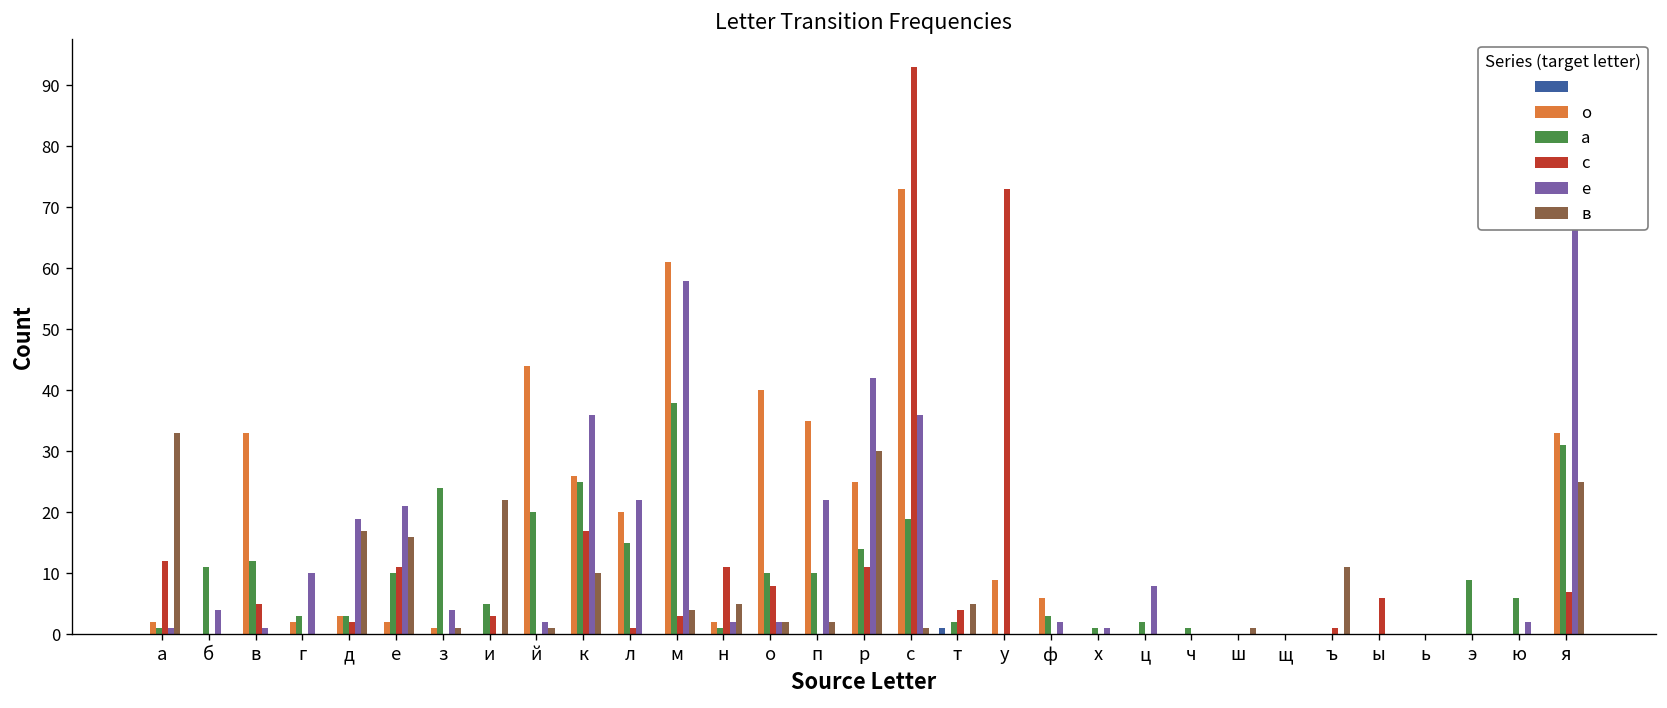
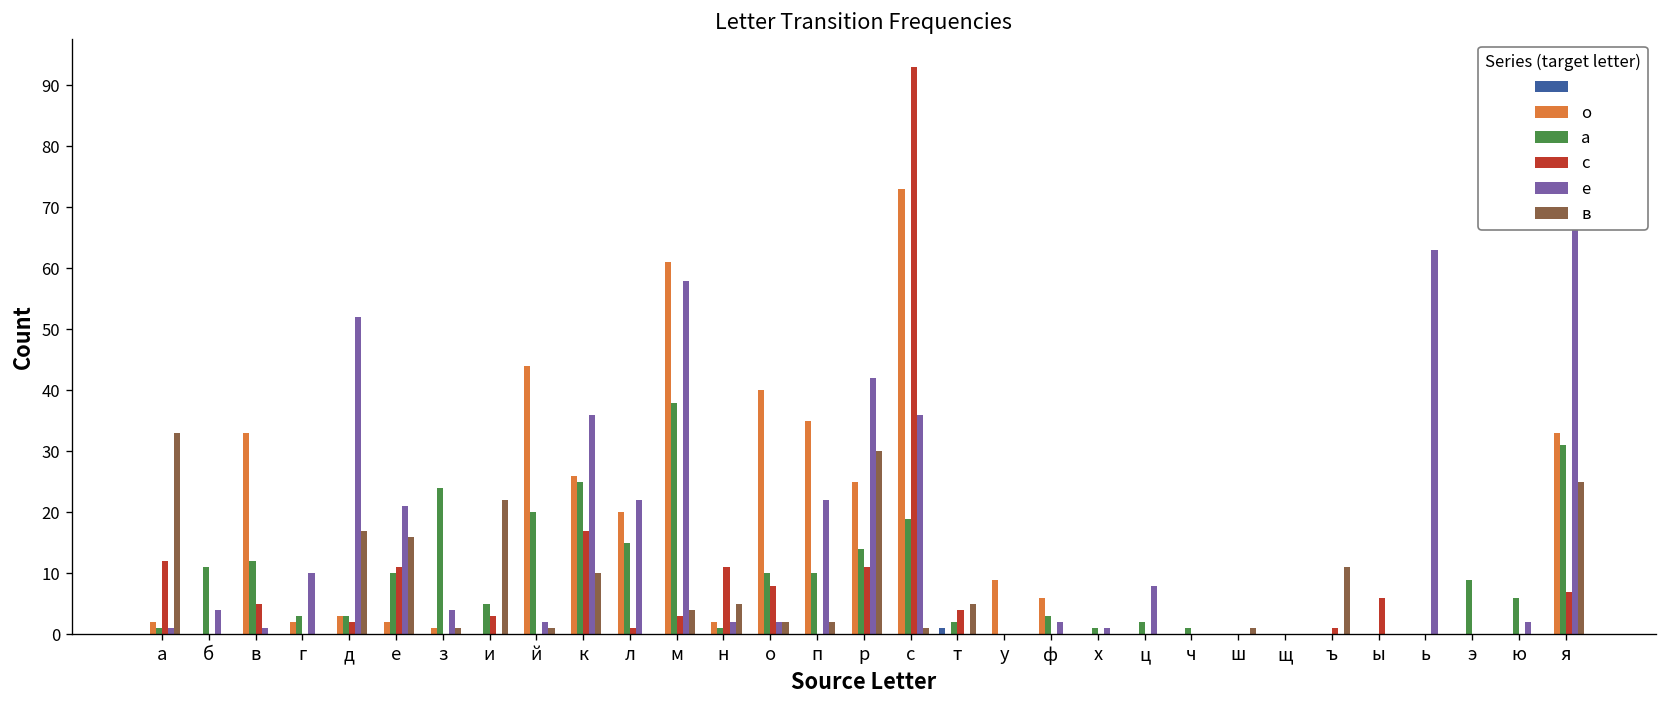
е, д: 19 -> 52
с, у: 73 -> 0
е, ь: 0 -> 63
